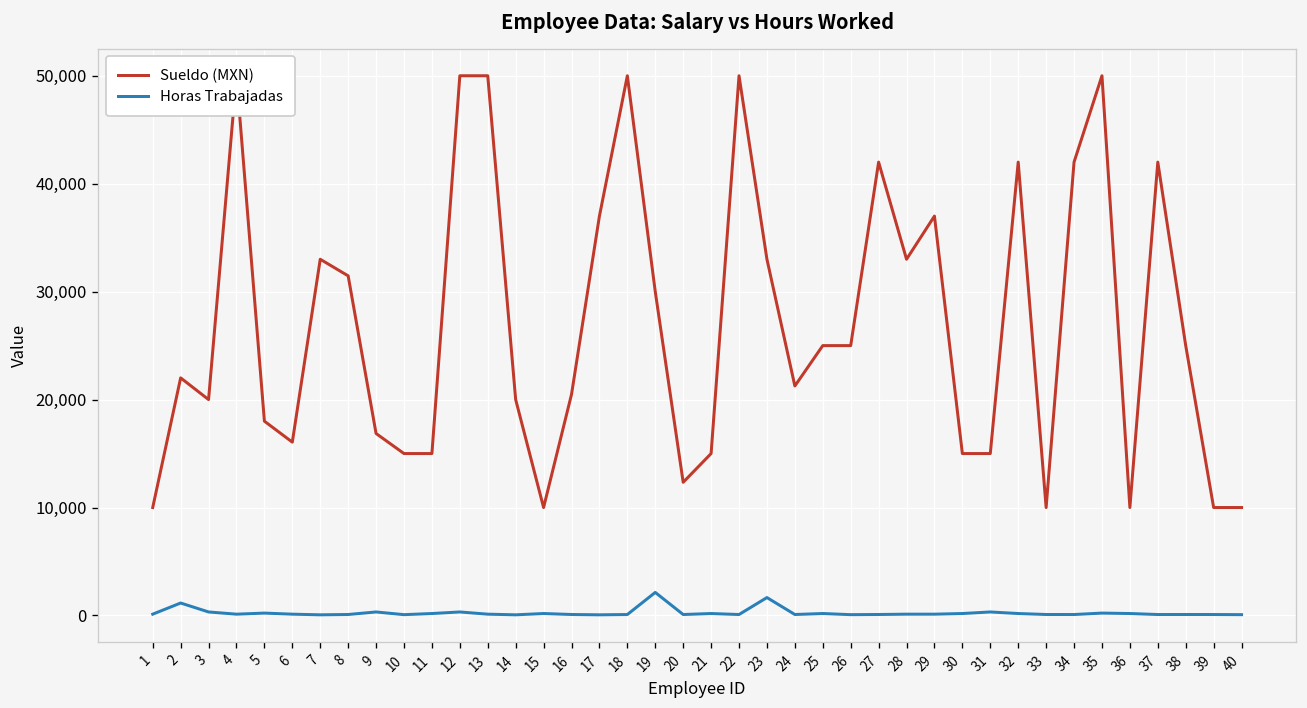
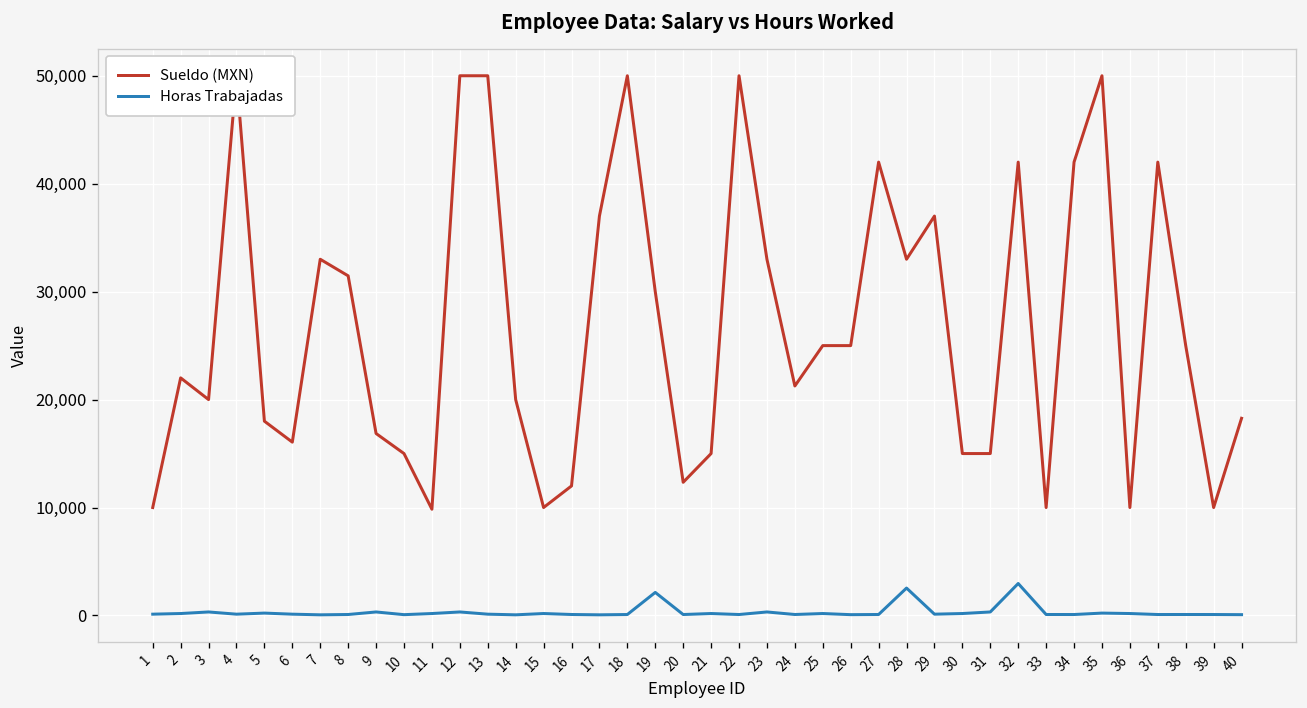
Horas Trabajadas, 2: 1,000 -> 0
Sueldo (MXN), 11: 15,000 -> 10,000
Sueldo (MXN), 16: 20,000 -> 12,000
Horas Trabajadas, 23: 2,000 -> 0
Horas Trabajadas, 28: 0 -> 3,000
Horas Trabajadas, 32: 0 -> 3,000
Sueldo (MXN), 40: 10,000 -> 18,000
